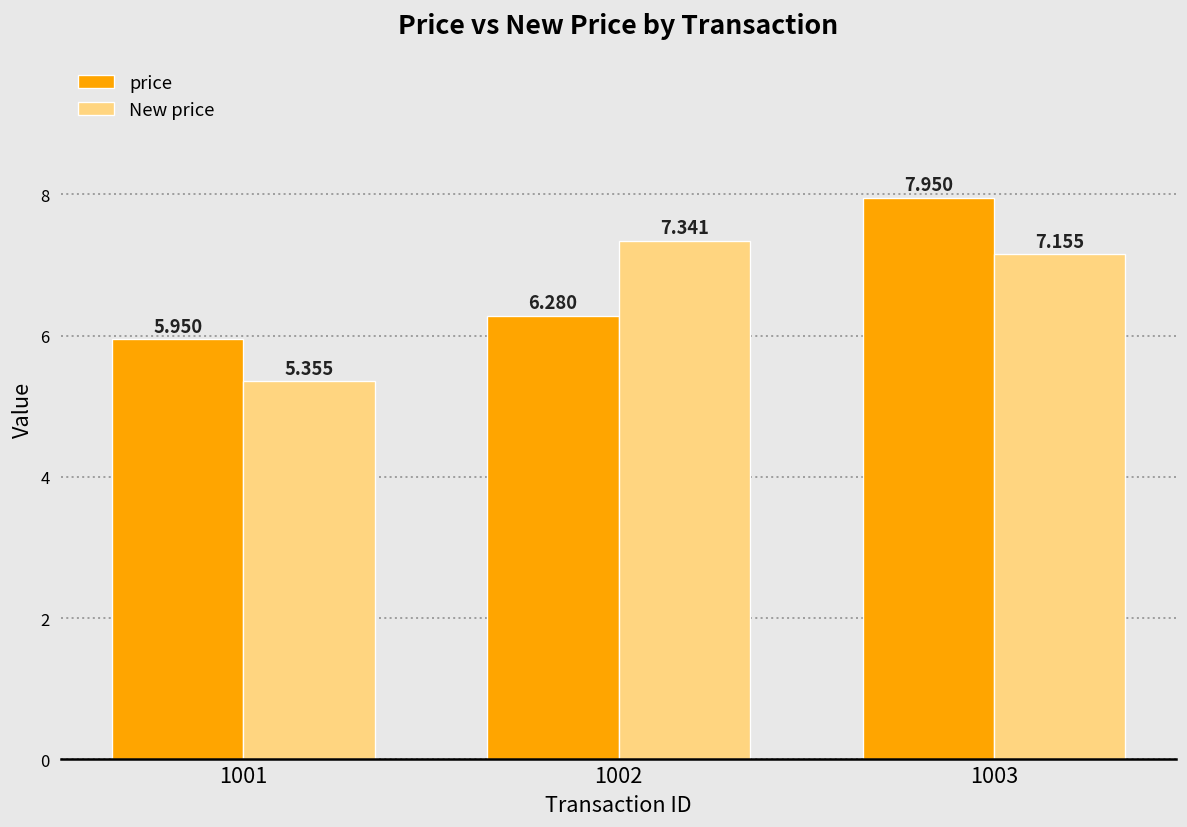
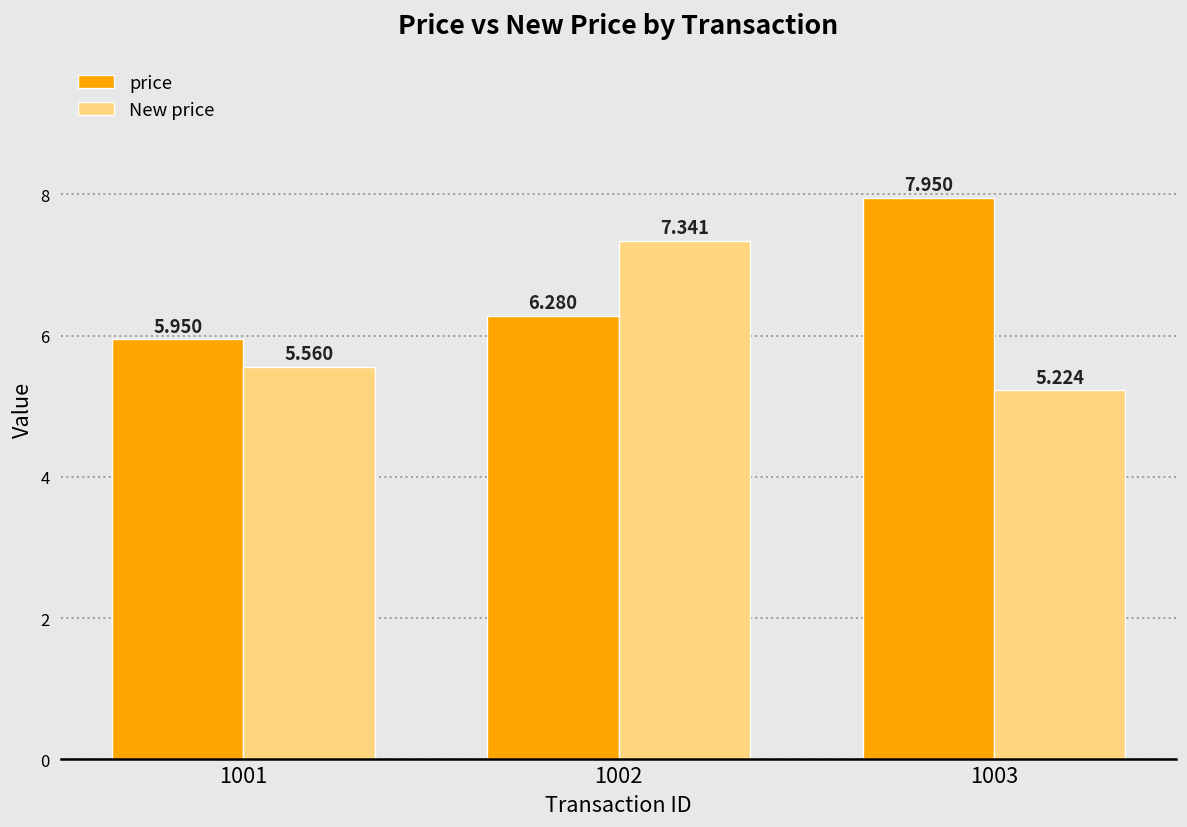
New price, 1001: 5.355 -> 5.560
New price, 1003: 7.155 -> 5.224
